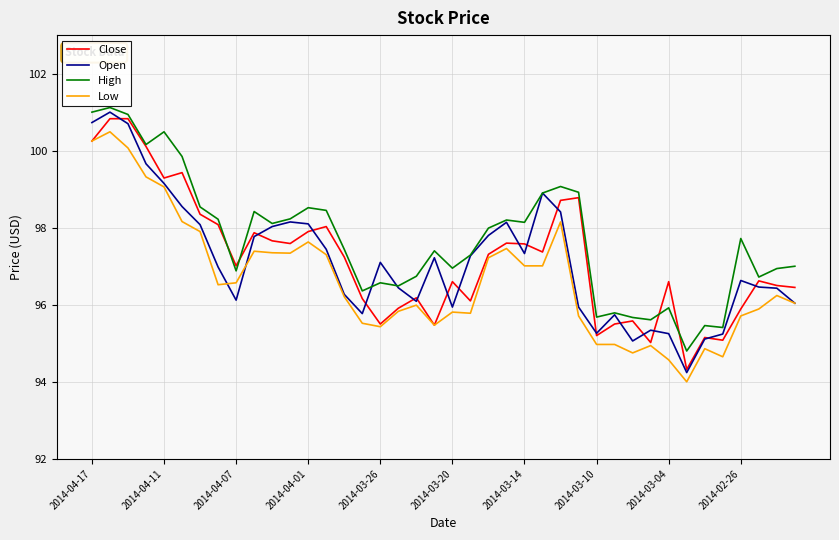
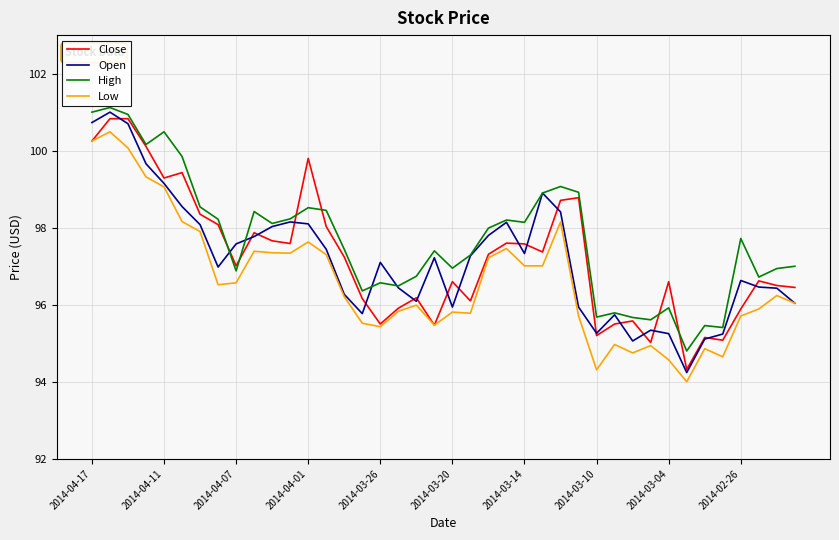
Open, 2014-04-07: 96.1 -> 97.6
Close, 2014-04-01: 97.9 -> 99.8
Low, 2014-03-10: 95.0 -> 94.3
